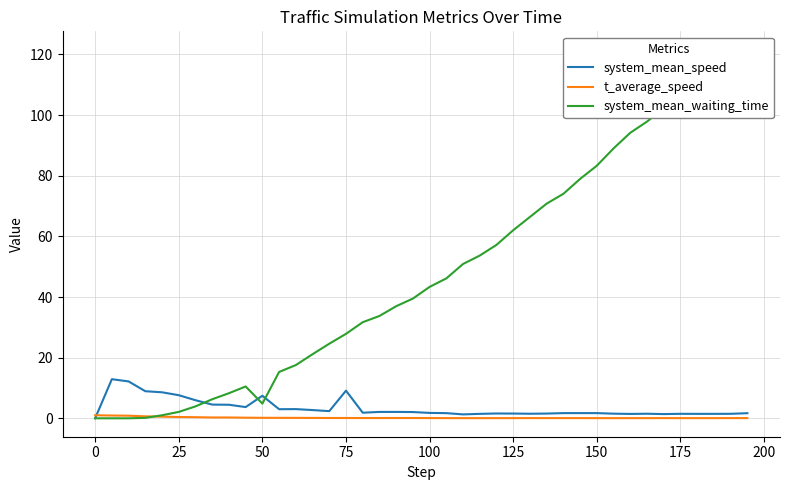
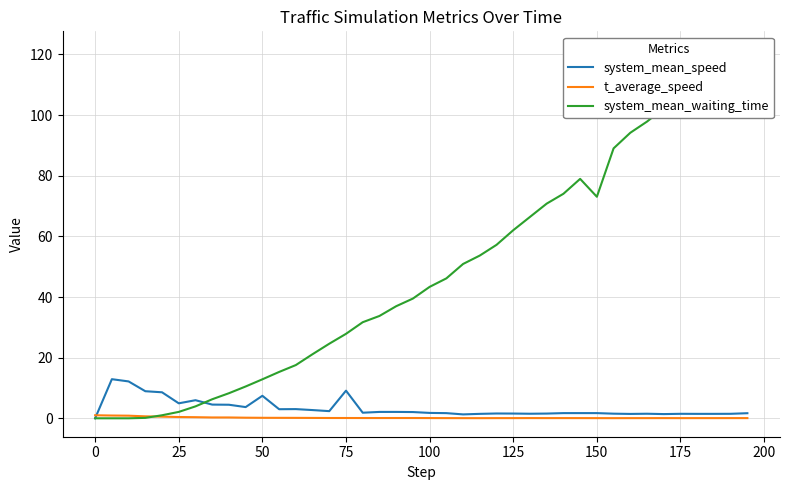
system_mean_speed, 25: 8 -> 5
system_mean_waiting_time, 50: 5 -> 13
system_mean_waiting_time, 150: 83 -> 73
